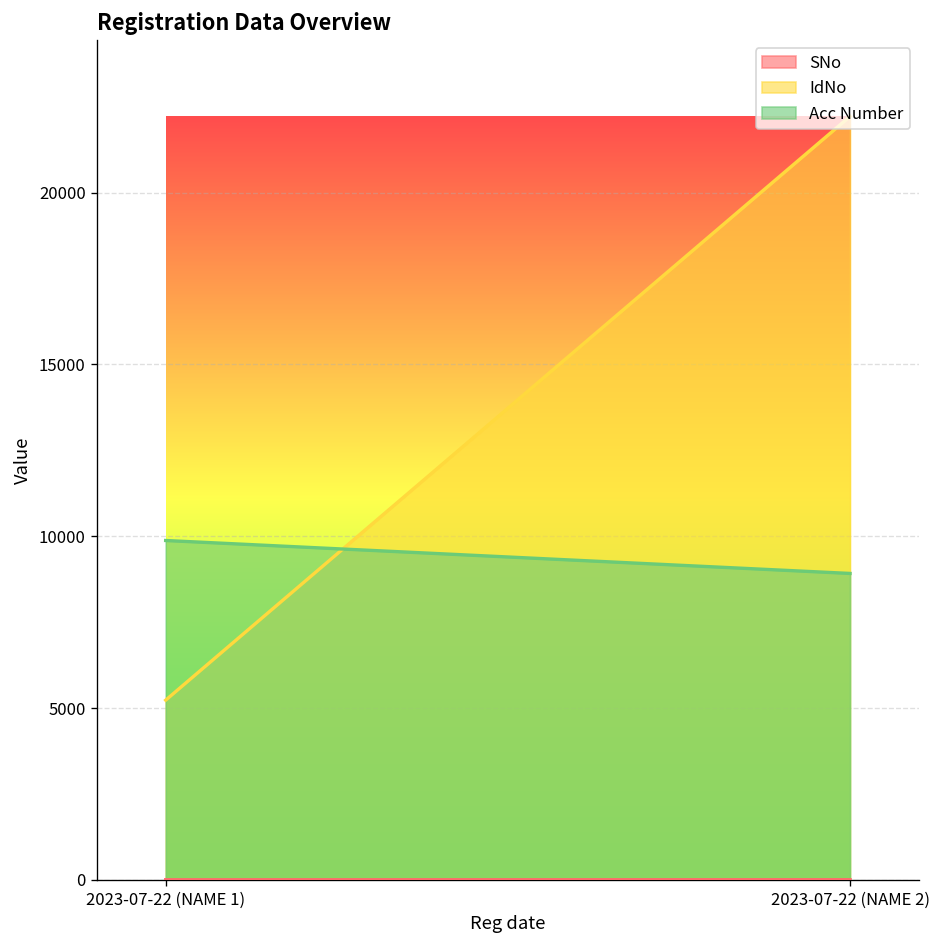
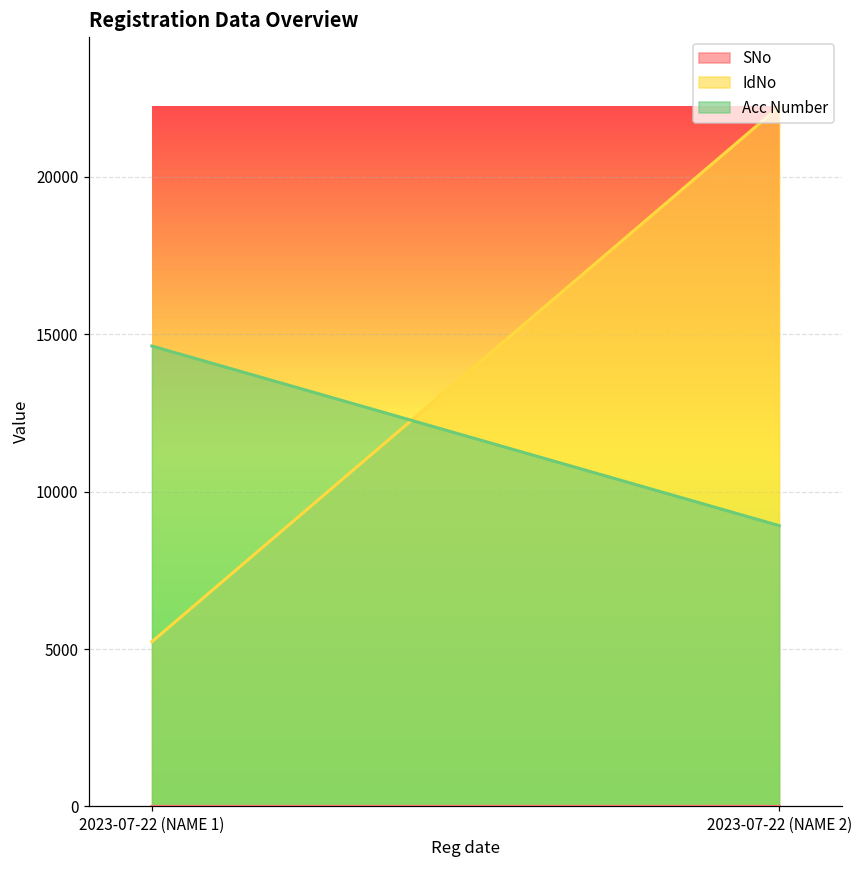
Acc Number, 2023-07-22 (NAME 1): 9900 -> 14600
